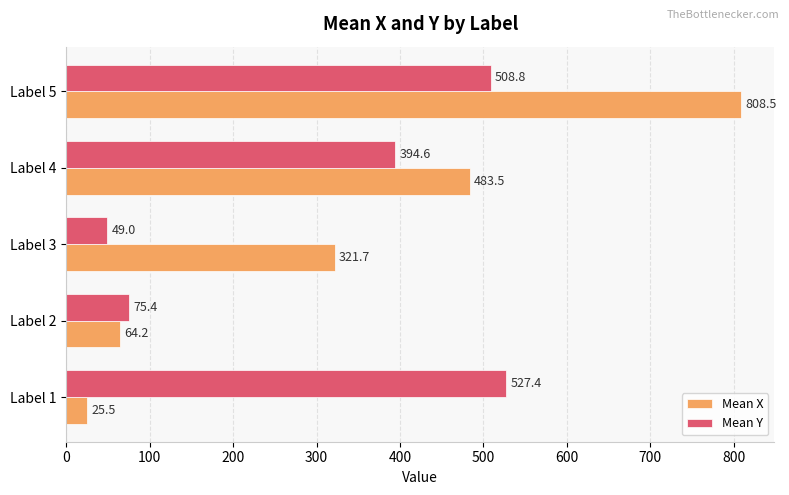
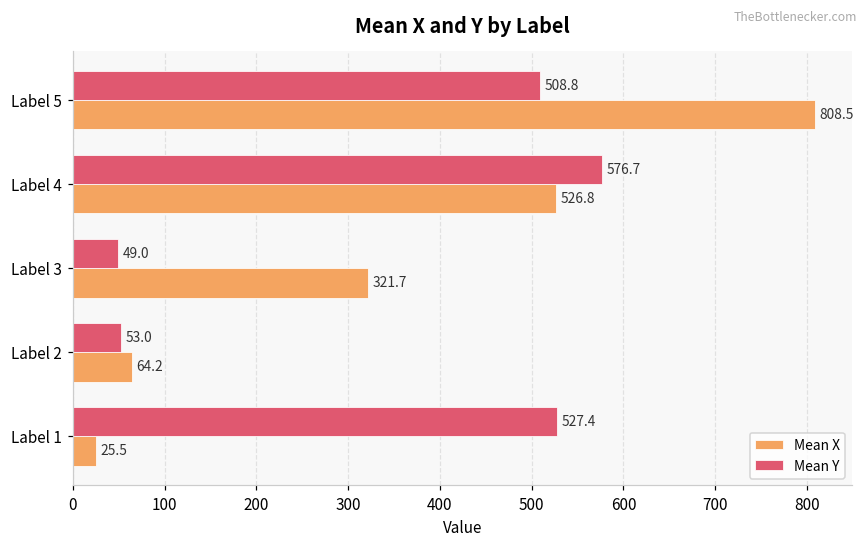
Mean Y, Label 4: 394.6 -> 576.7
Mean X, Label 4: 483.5 -> 526.8
Mean Y, Label 2: 75.4 -> 53.0
